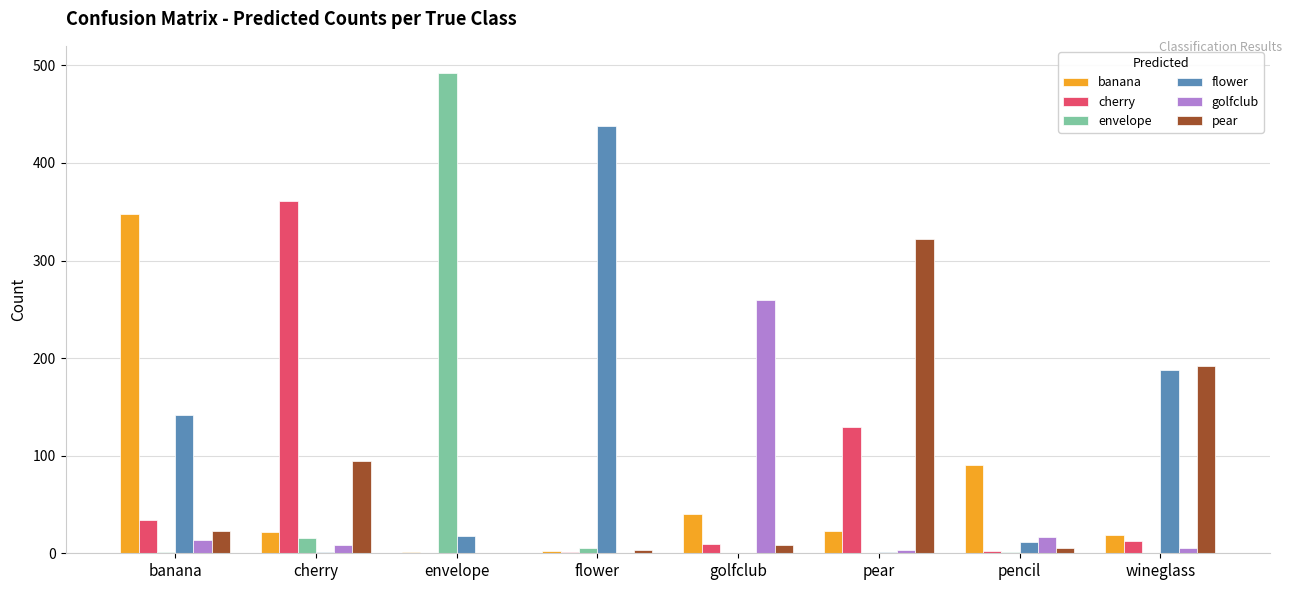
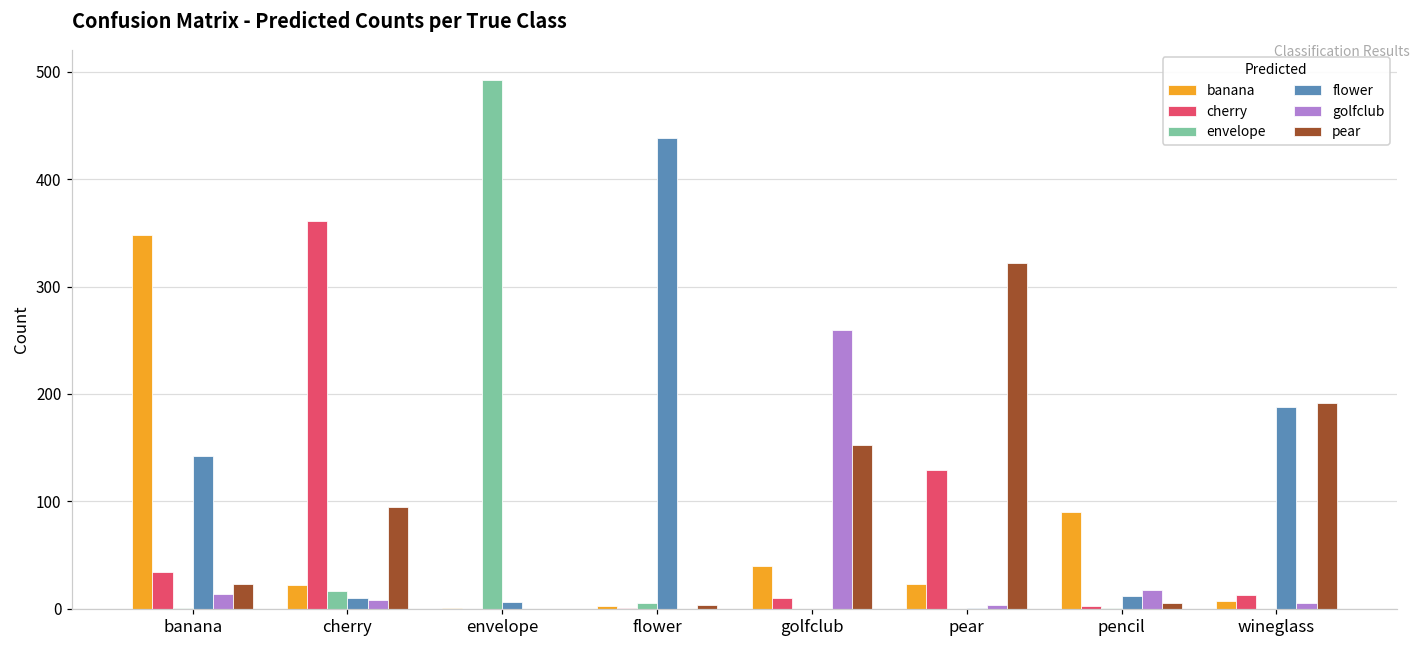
flower, cherry: 0 -> 10
flower, envelope: 20 -> 10
pear, golfclub: 10 -> 150
banana, wineglass: 20 -> 10
